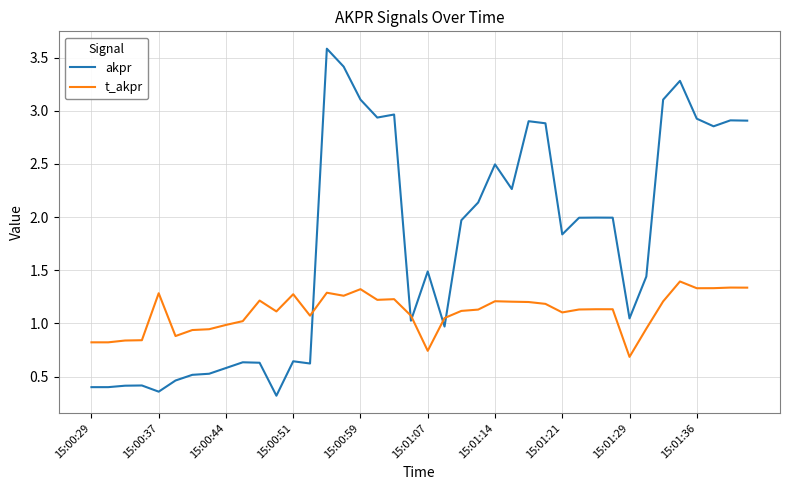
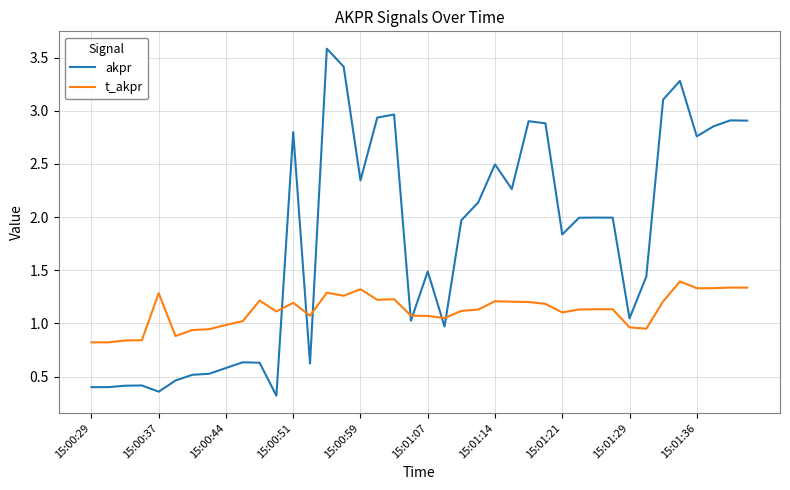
akpr, 15:00:51: 0.64 -> 2.80
t_akpr, 15:00:51: 1.27 -> 1.19
akpr, 15:00:59: 3.11 -> 2.35
t_akpr, 15:01:07: 0.74 -> 1.07
t_akpr, 15:01:29: 0.69 -> 0.96
akpr, 15:01:36: 2.93 -> 2.76
